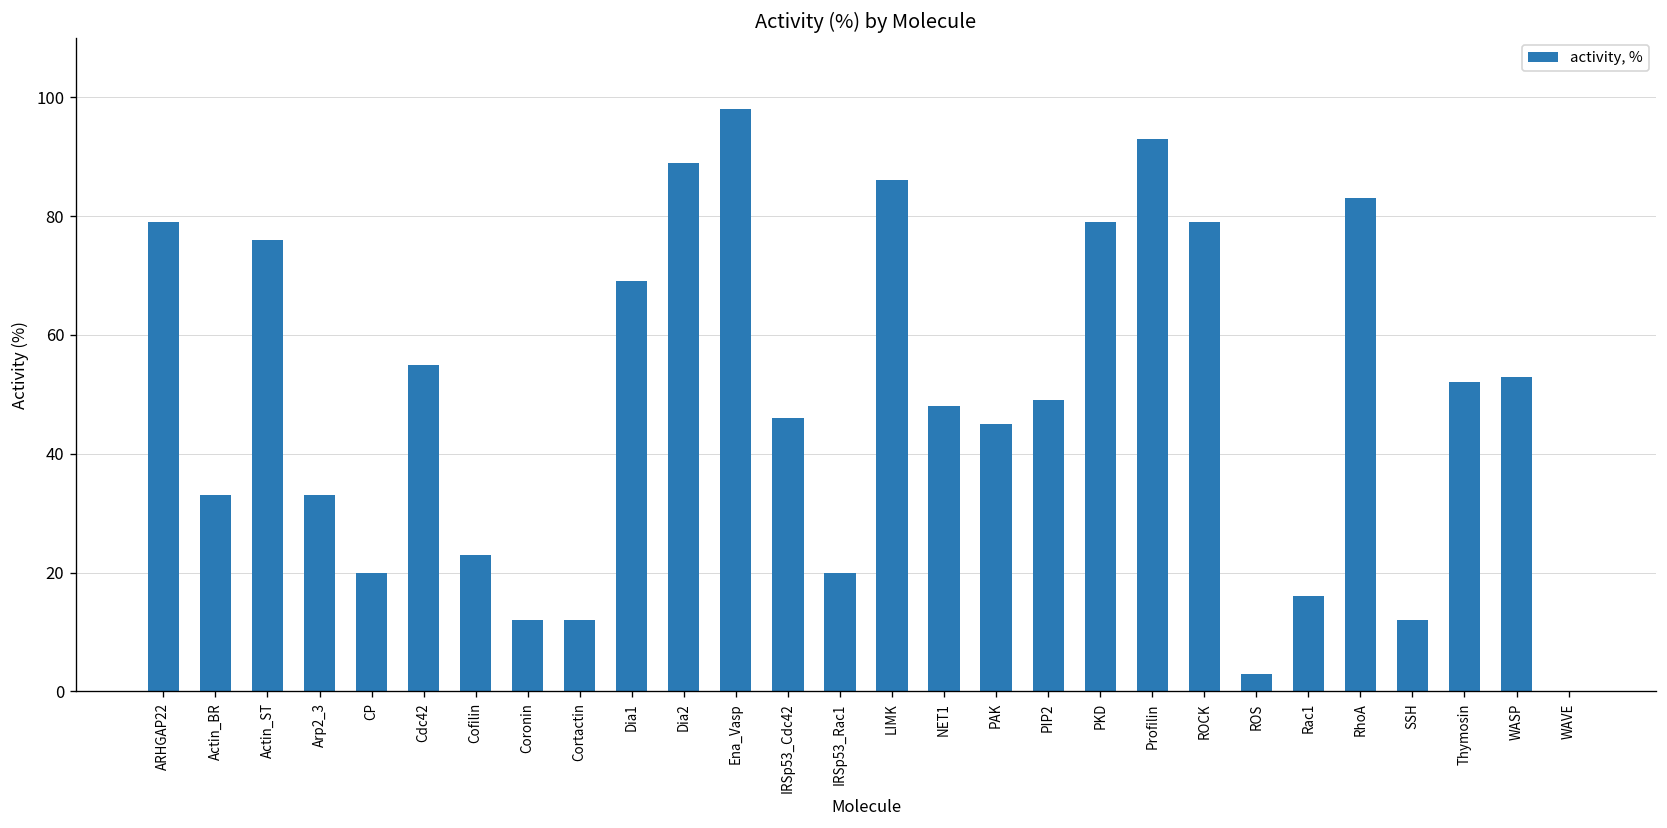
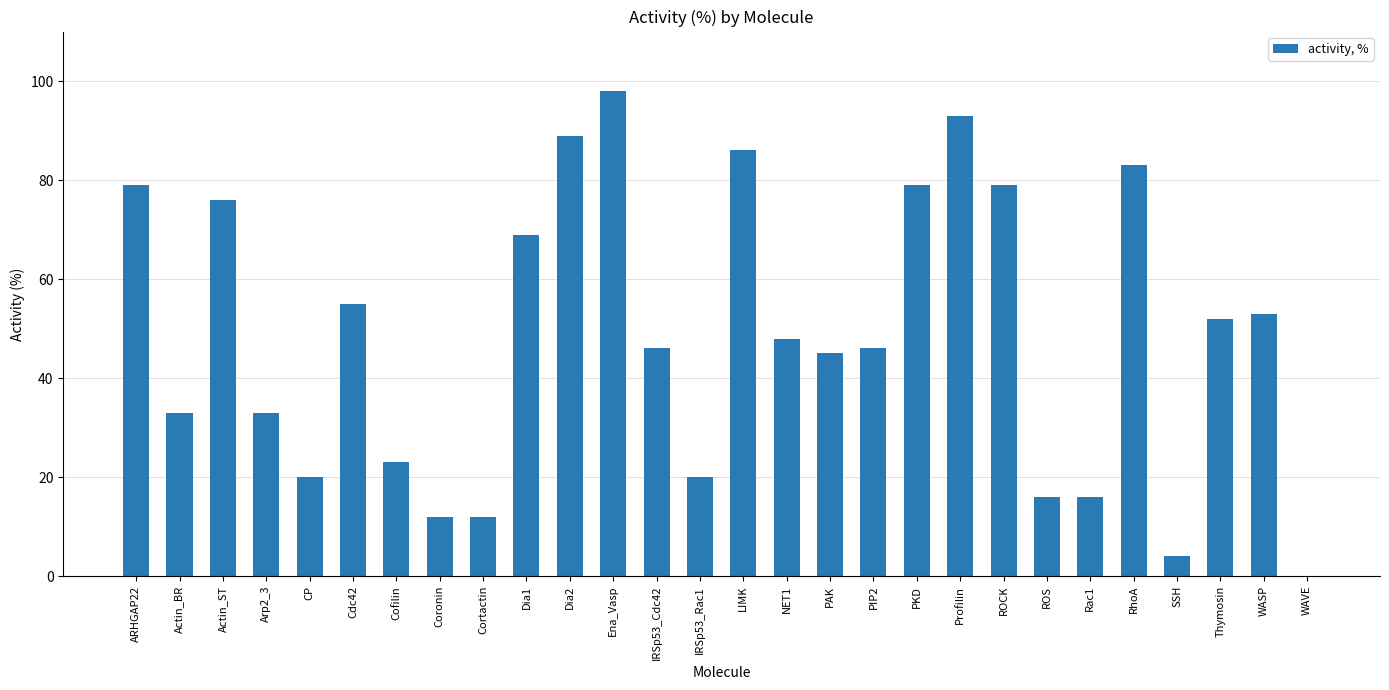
PIP2: 49 -> 46
ROS: 3 -> 16
SSH: 12 -> 4
